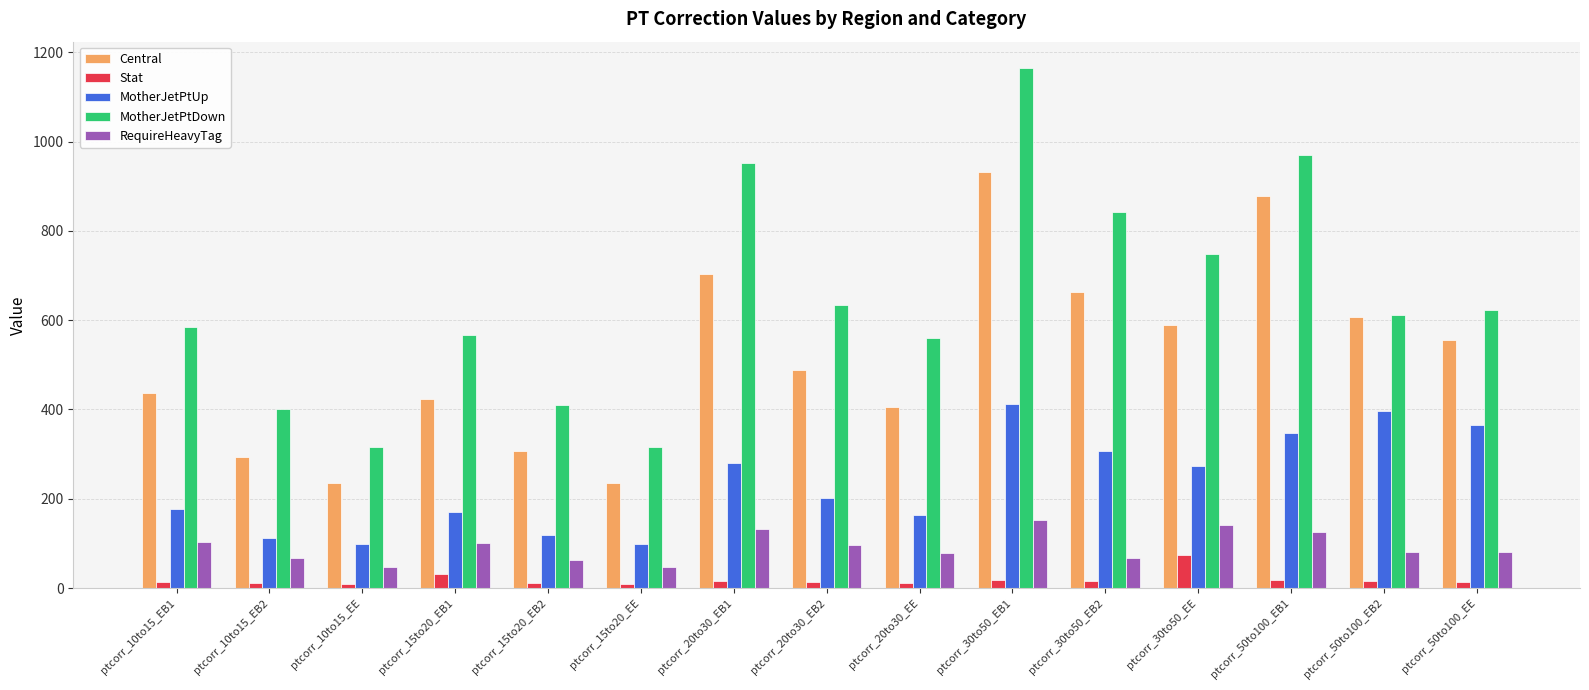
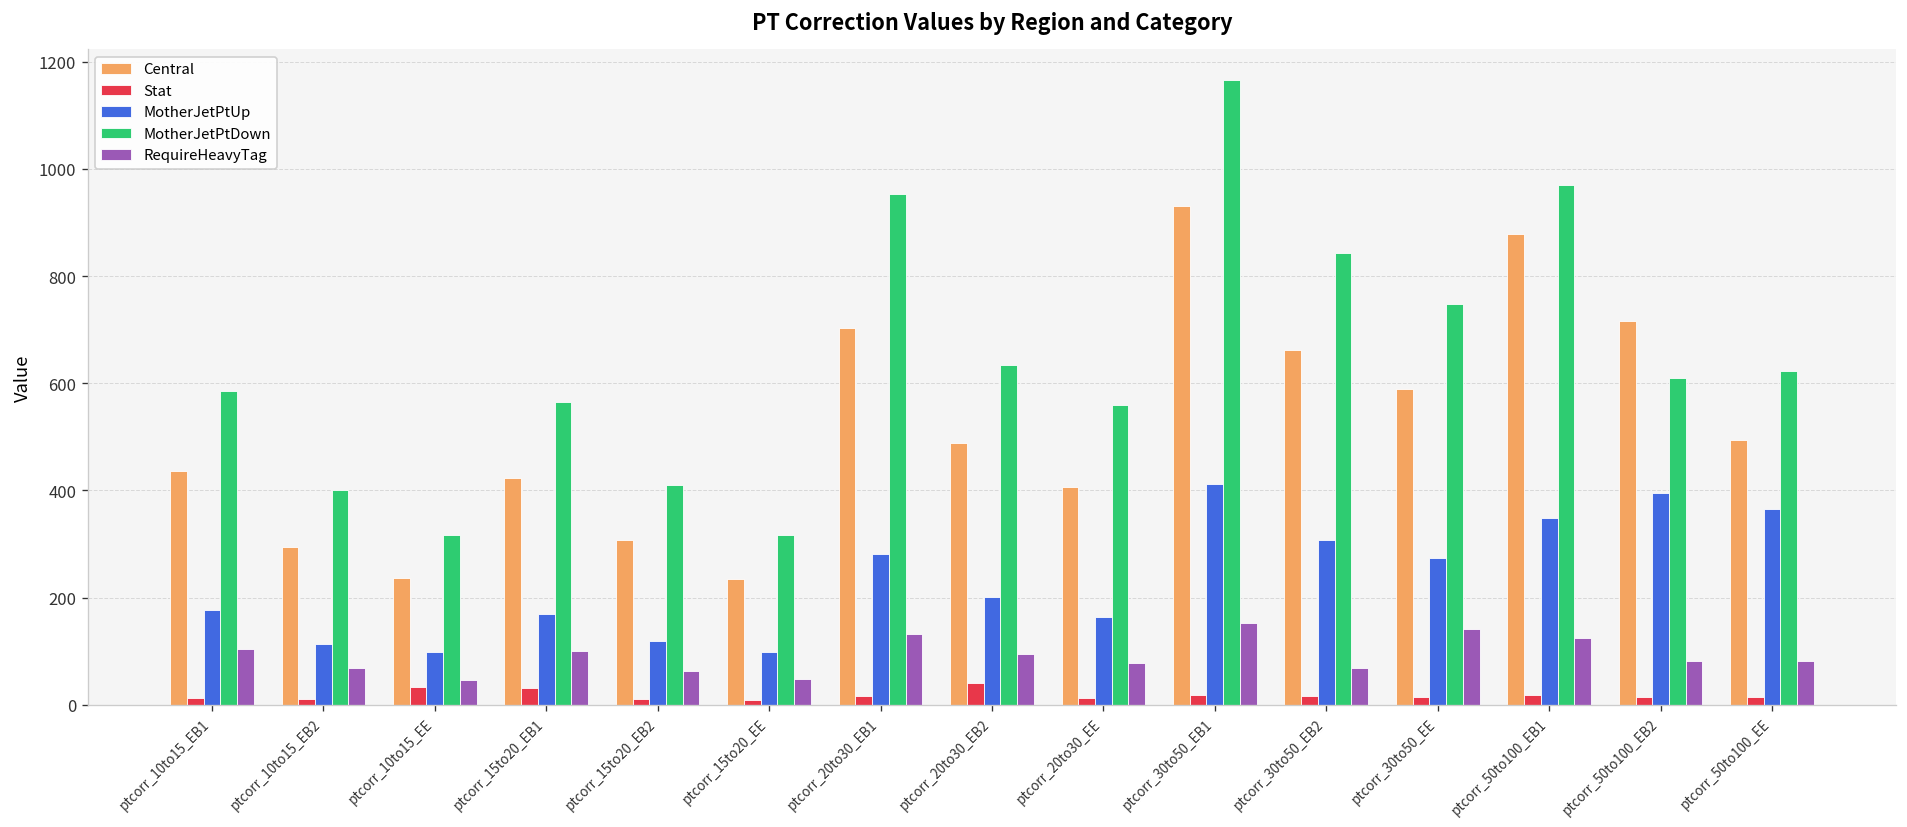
Stat, ptcorr_10to15_EE: 10 -> 30
Stat, ptcorr_20to30_EB2: 10 -> 40
Stat, ptcorr_30to50_EE: 70 -> 10
Central, ptcorr_50to100_EB2: 610 -> 720
Central, ptcorr_50to100_EE: 550 -> 490
